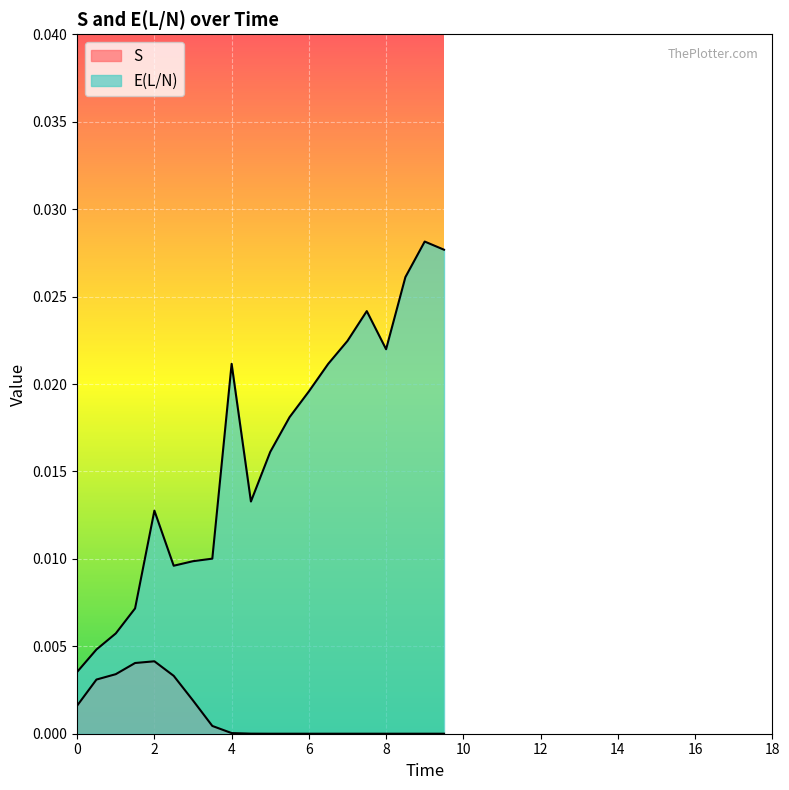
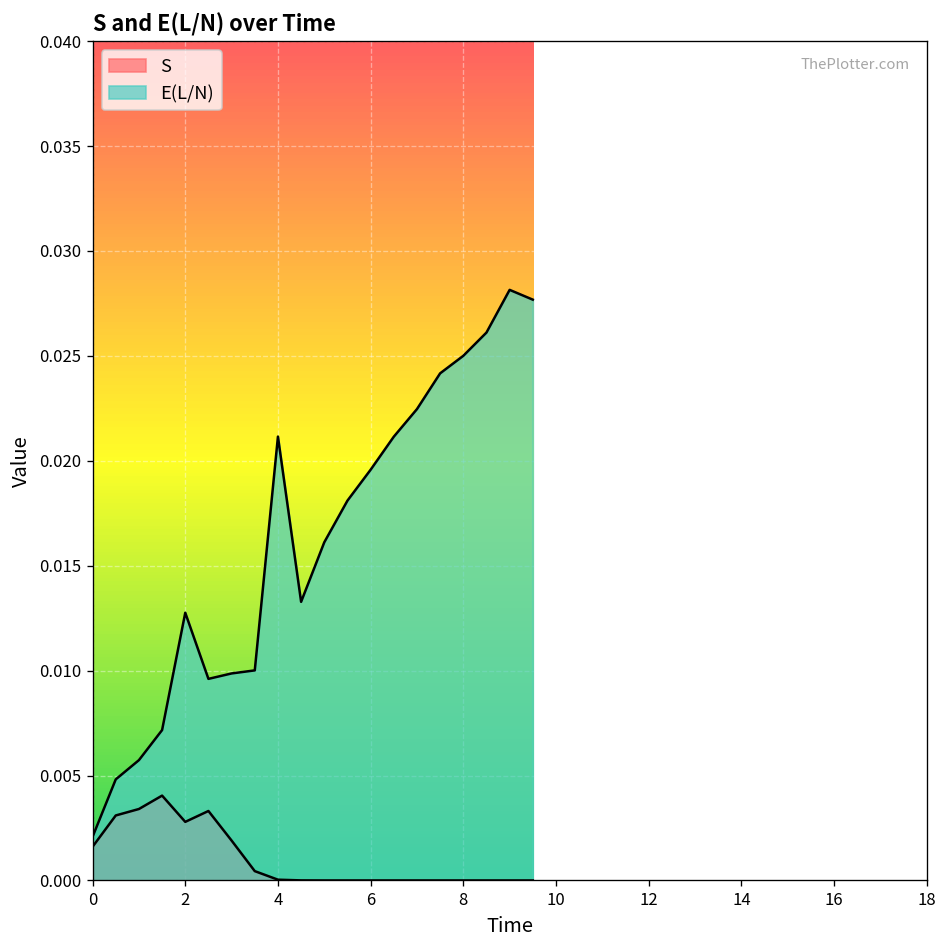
E(L/N), 0: 0.0035 -> 0.0021
S, 2: 0.0041 -> 0.0028
E(L/N), 8: 0.0220 -> 0.0250
